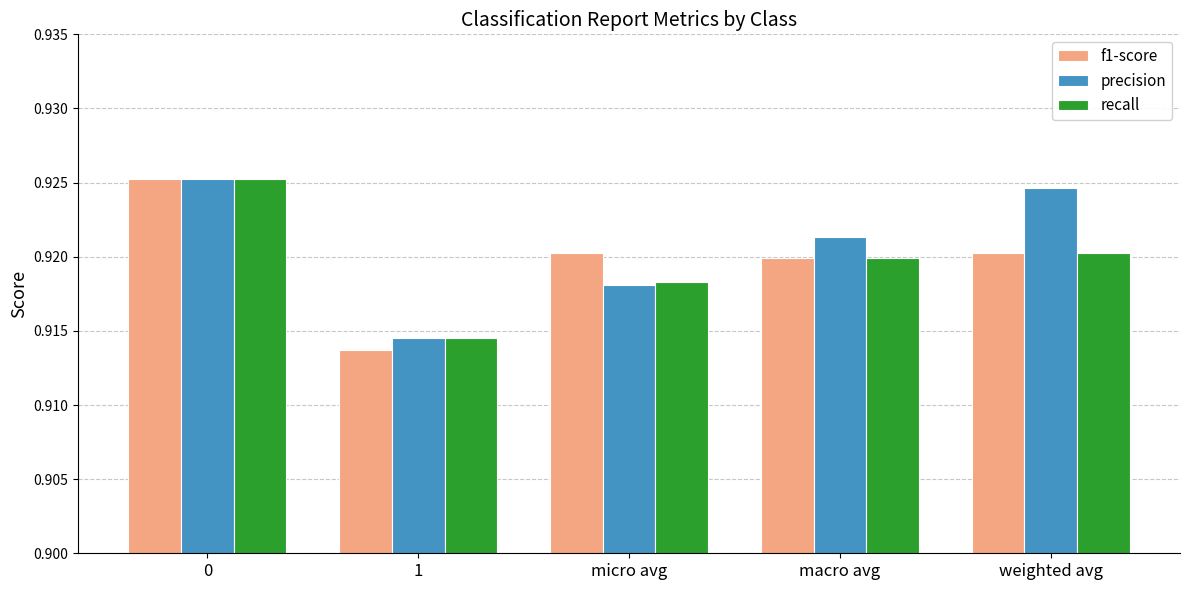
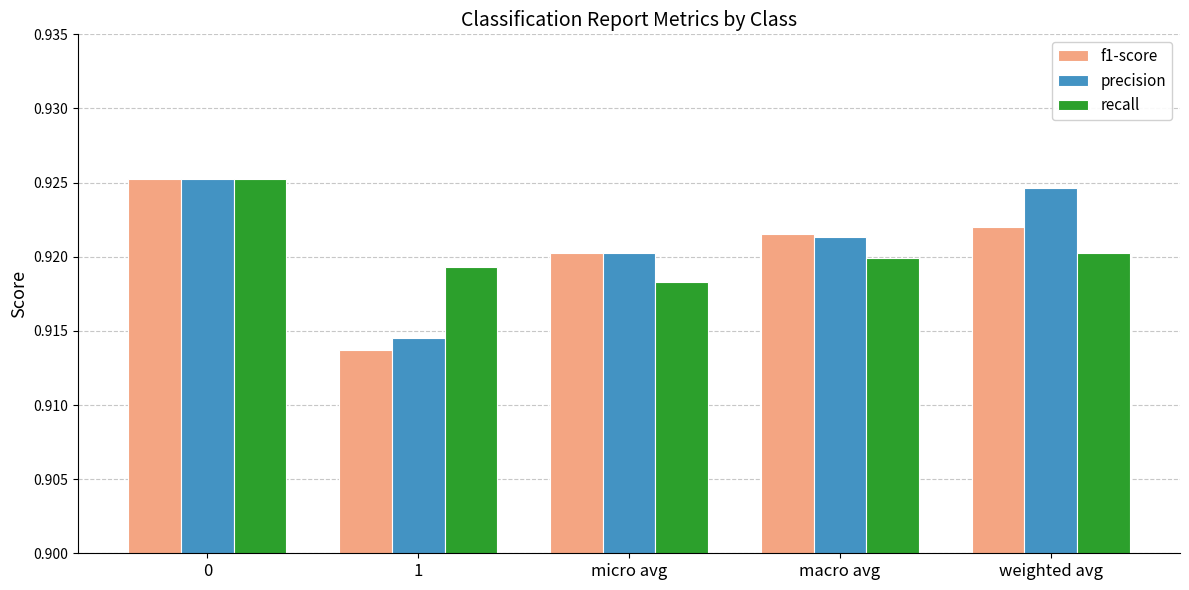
recall, 1: 0.9145 -> 0.9193
precision, micro avg: 0.9181 -> 0.9203
f1-score, macro avg: 0.9199 -> 0.9215
f1-score, weighted avg: 0.9203 -> 0.9220
